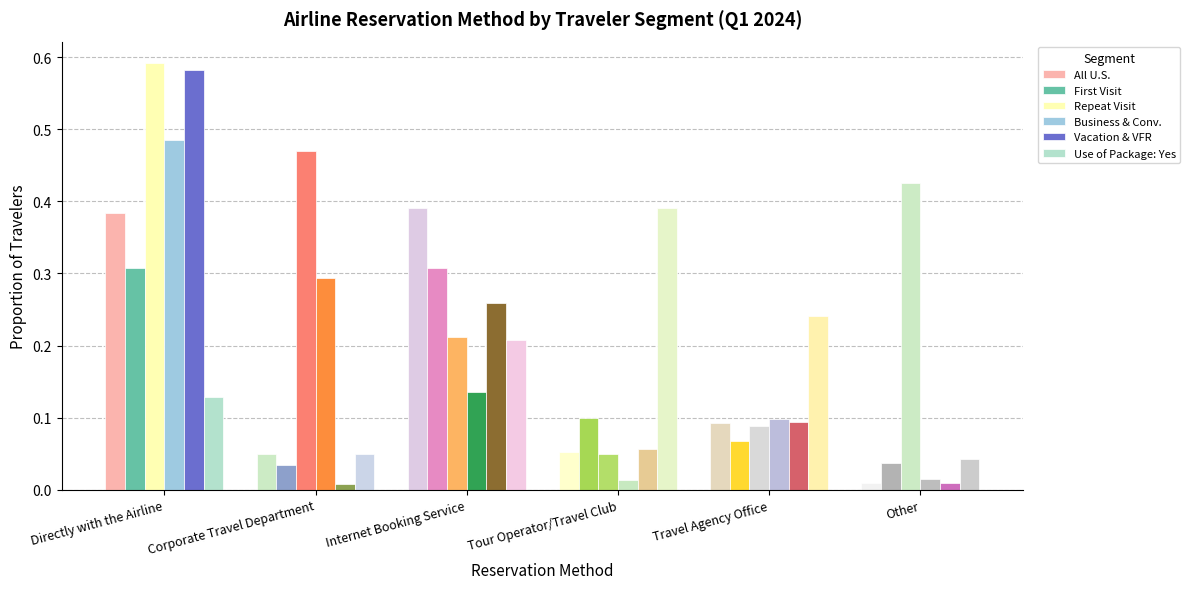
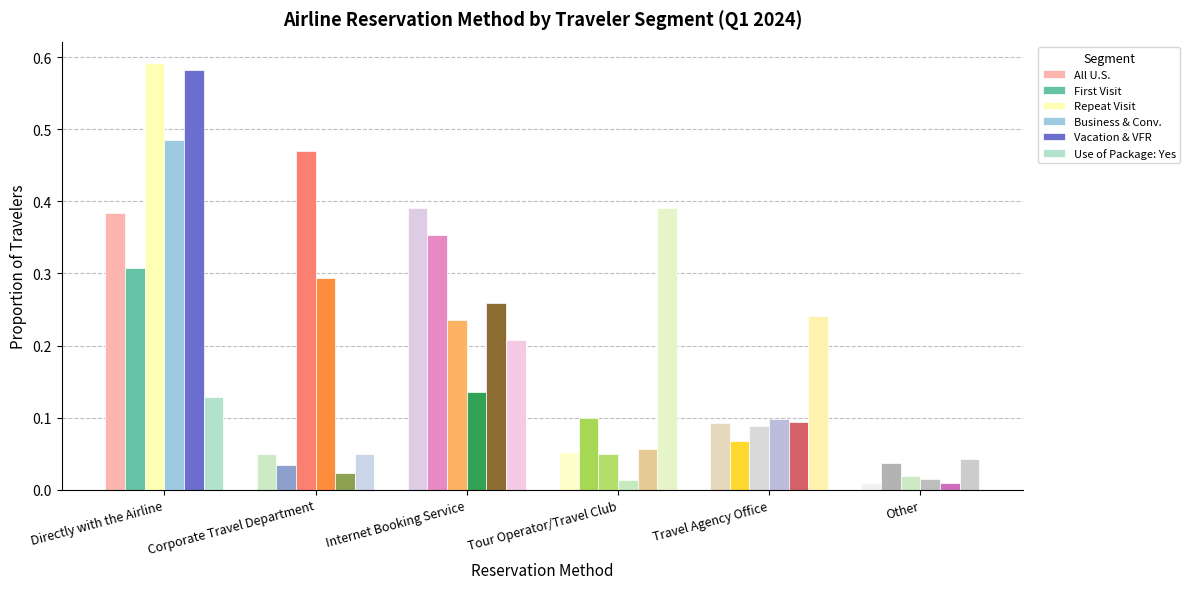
Vacation & VFR, Corporate Travel Department: 0.01 -> 0.02
First Visit, Internet Booking Service: 0.31 -> 0.35
Repeat Visit, Internet Booking Service: 0.21 -> 0.24
Repeat Visit, Other: 0.43 -> 0.02
